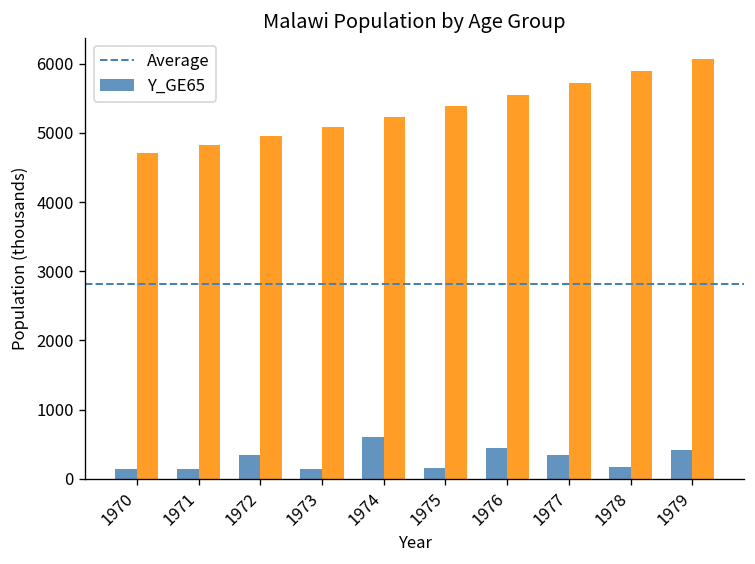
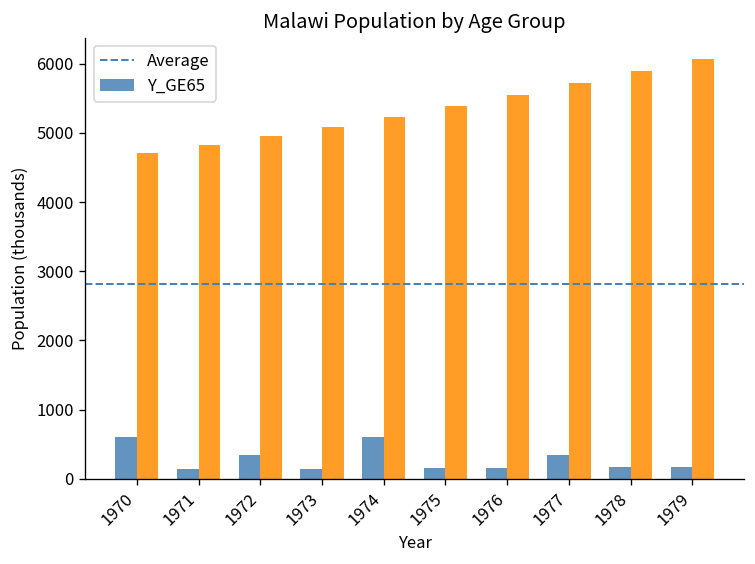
Y_GE65, 1970: 100 -> 600
Y_GE65, 1976: 400 -> 200
Y_GE65, 1979: 400 -> 200
